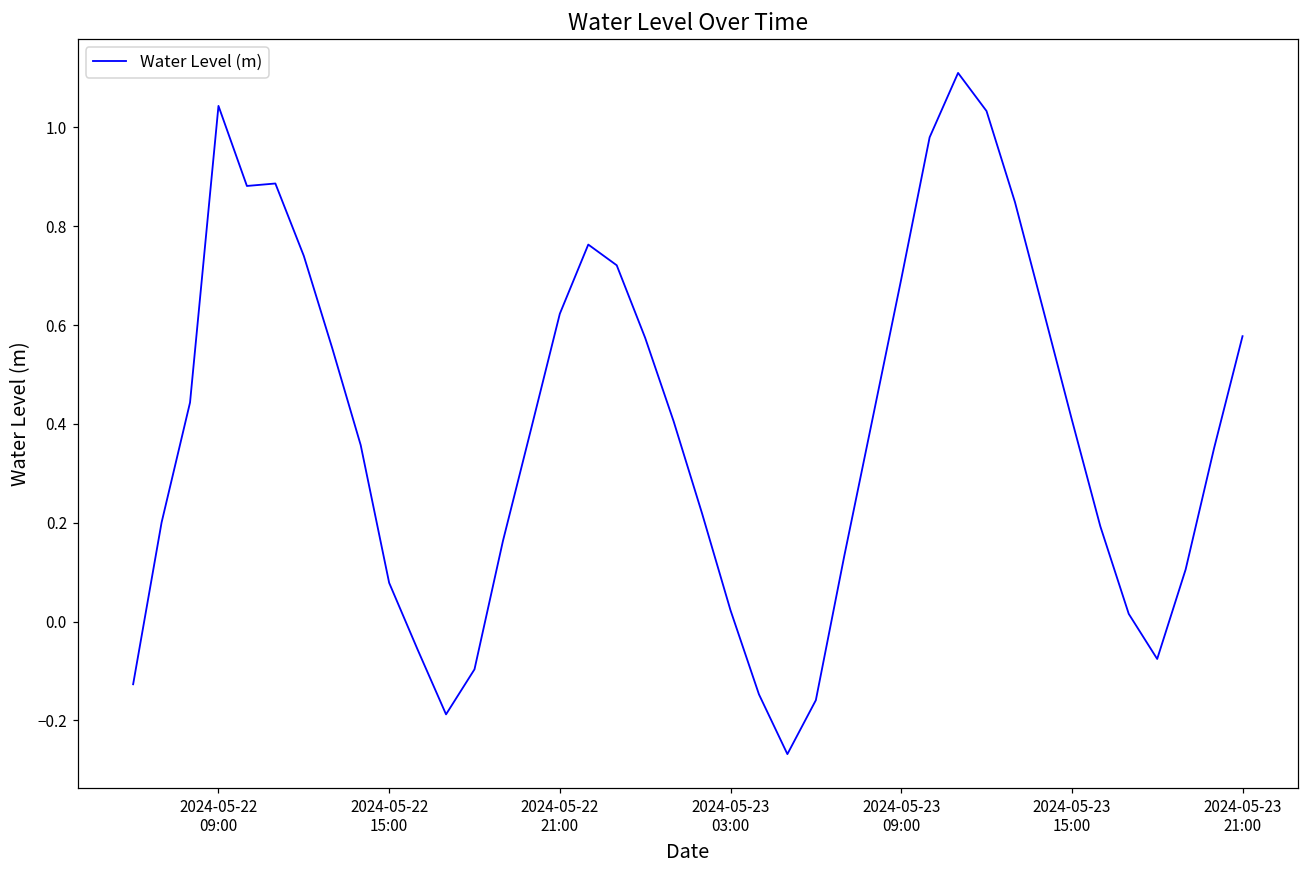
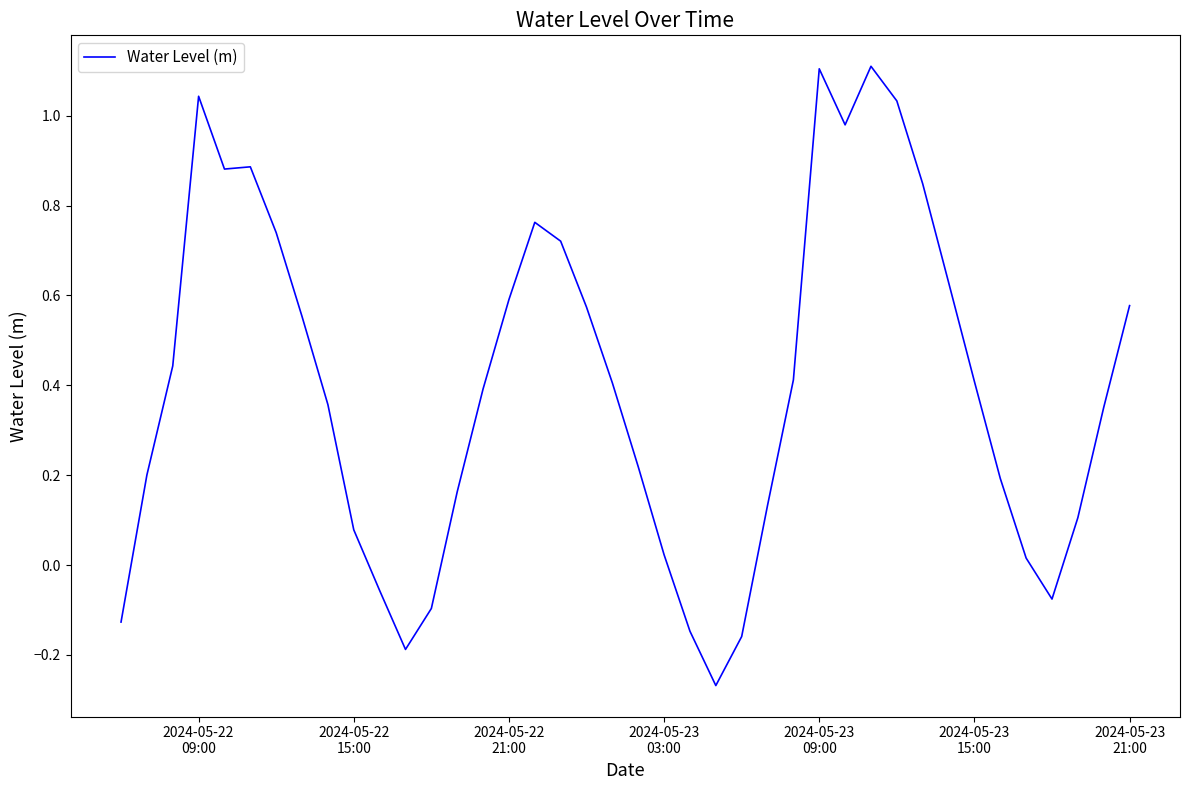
2024-05-22 21:00: 0.62 -> 0.59
2024-05-23 09:00: 0.69 -> 1.10
